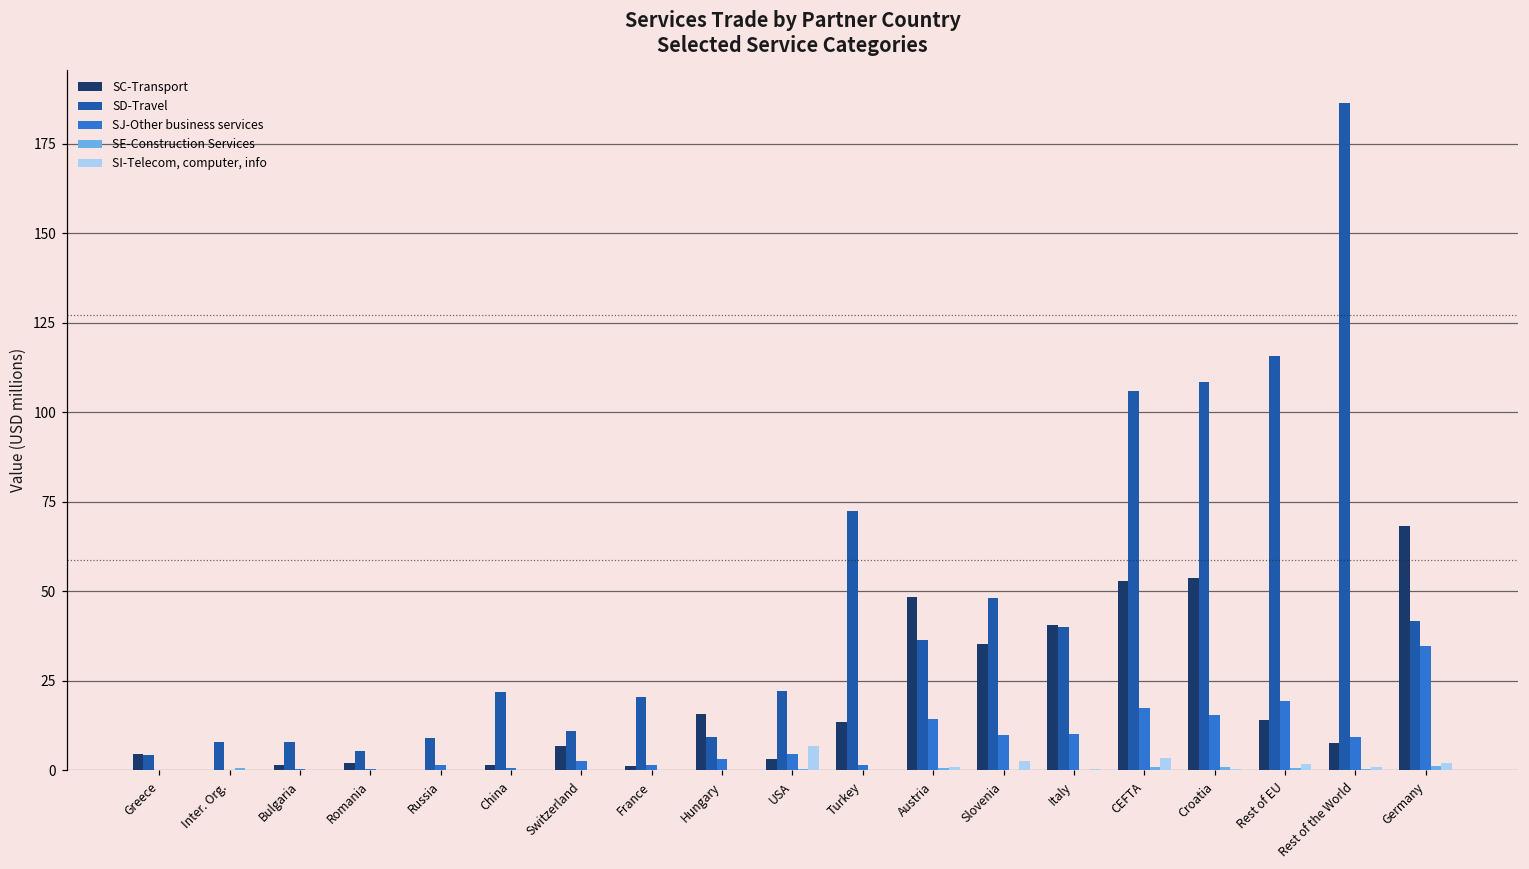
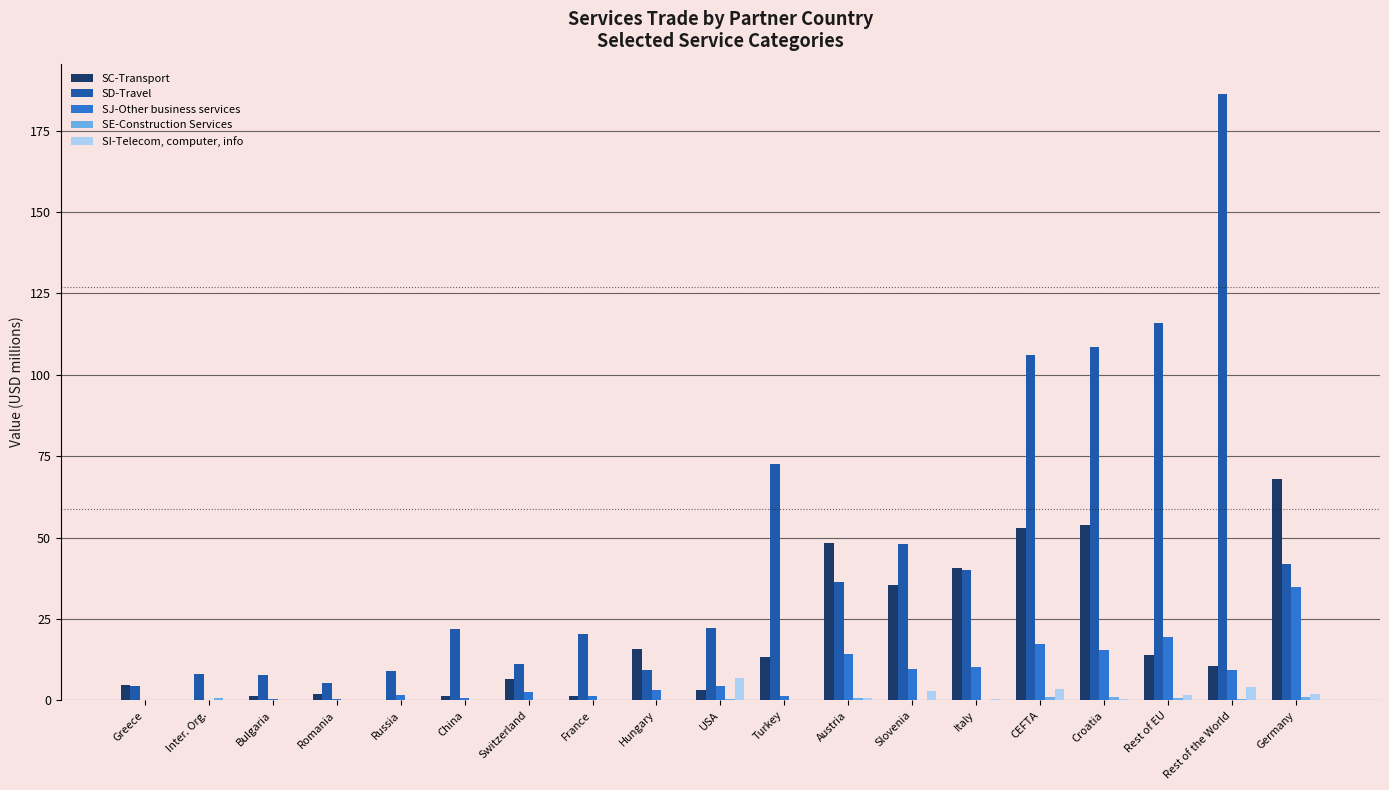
SC-Transport, Rest of the World: 8 -> 11
SI-Telecom, computer, info, Rest of the World: 1 -> 4
